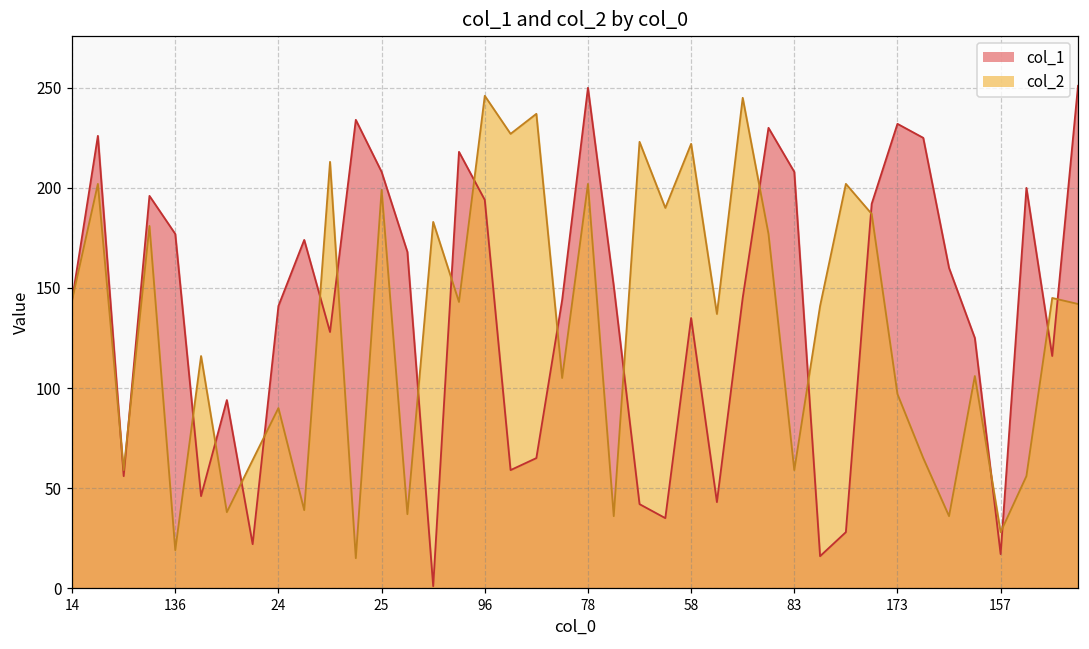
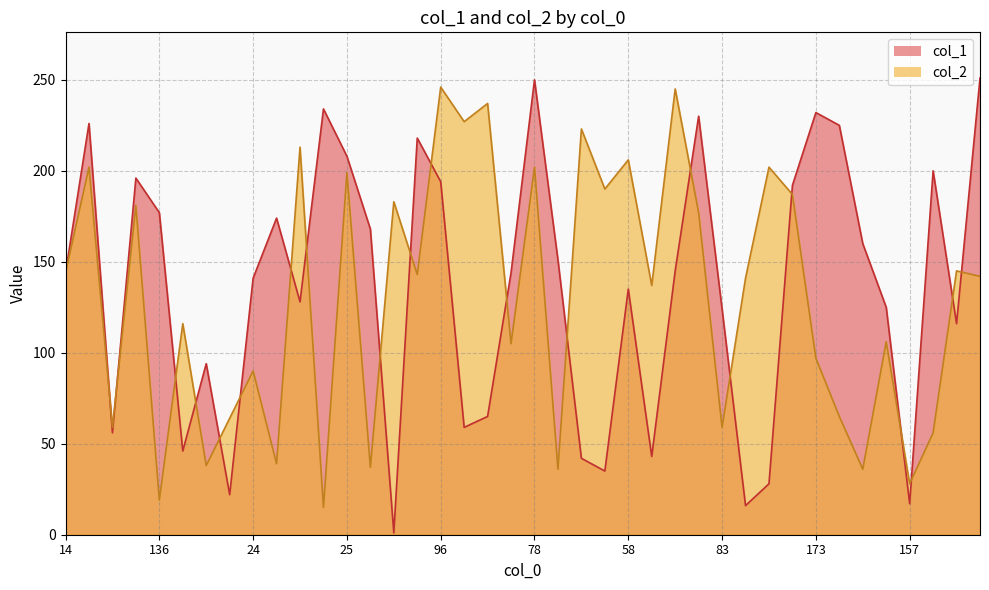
col_2, 58: 222 -> 206
col_1, 83: 208 -> 124
